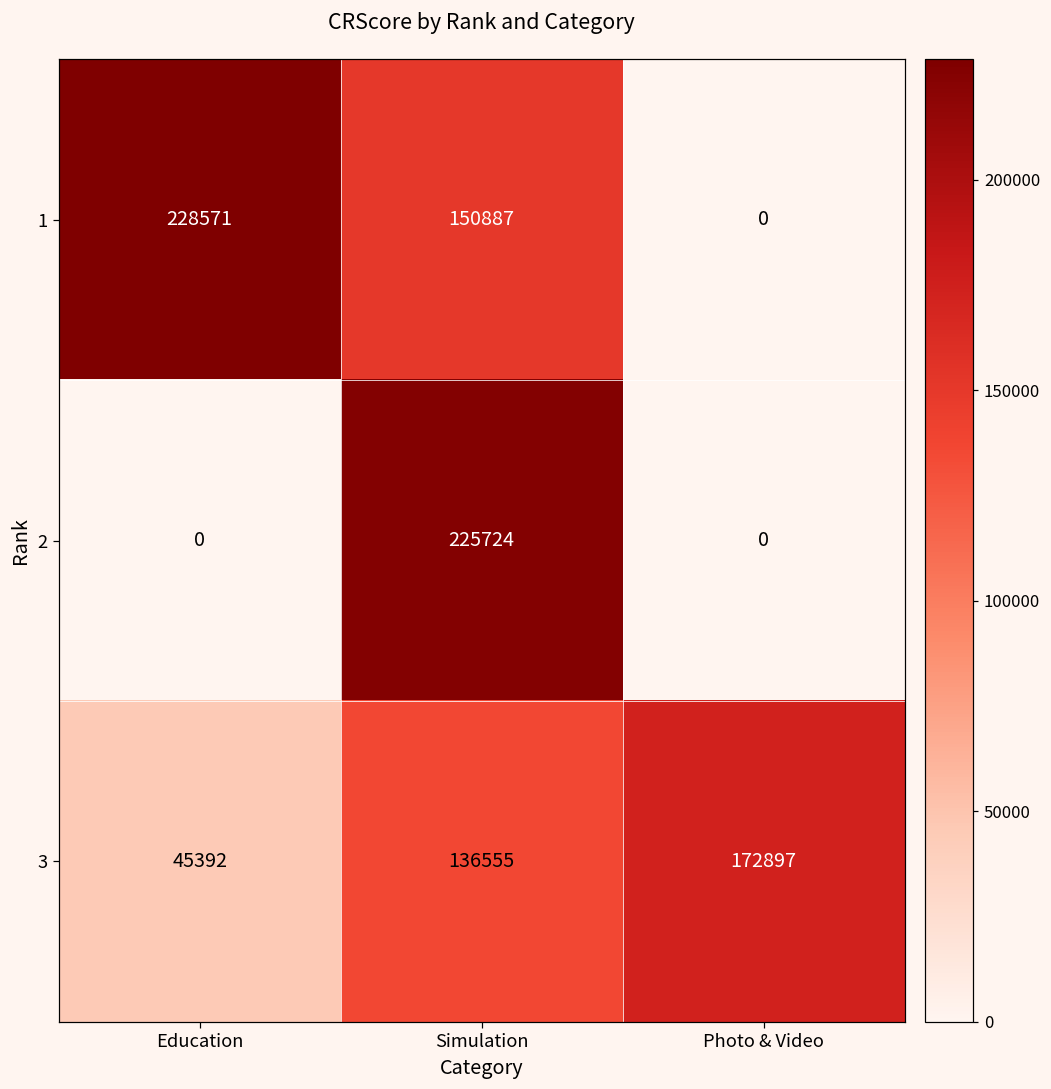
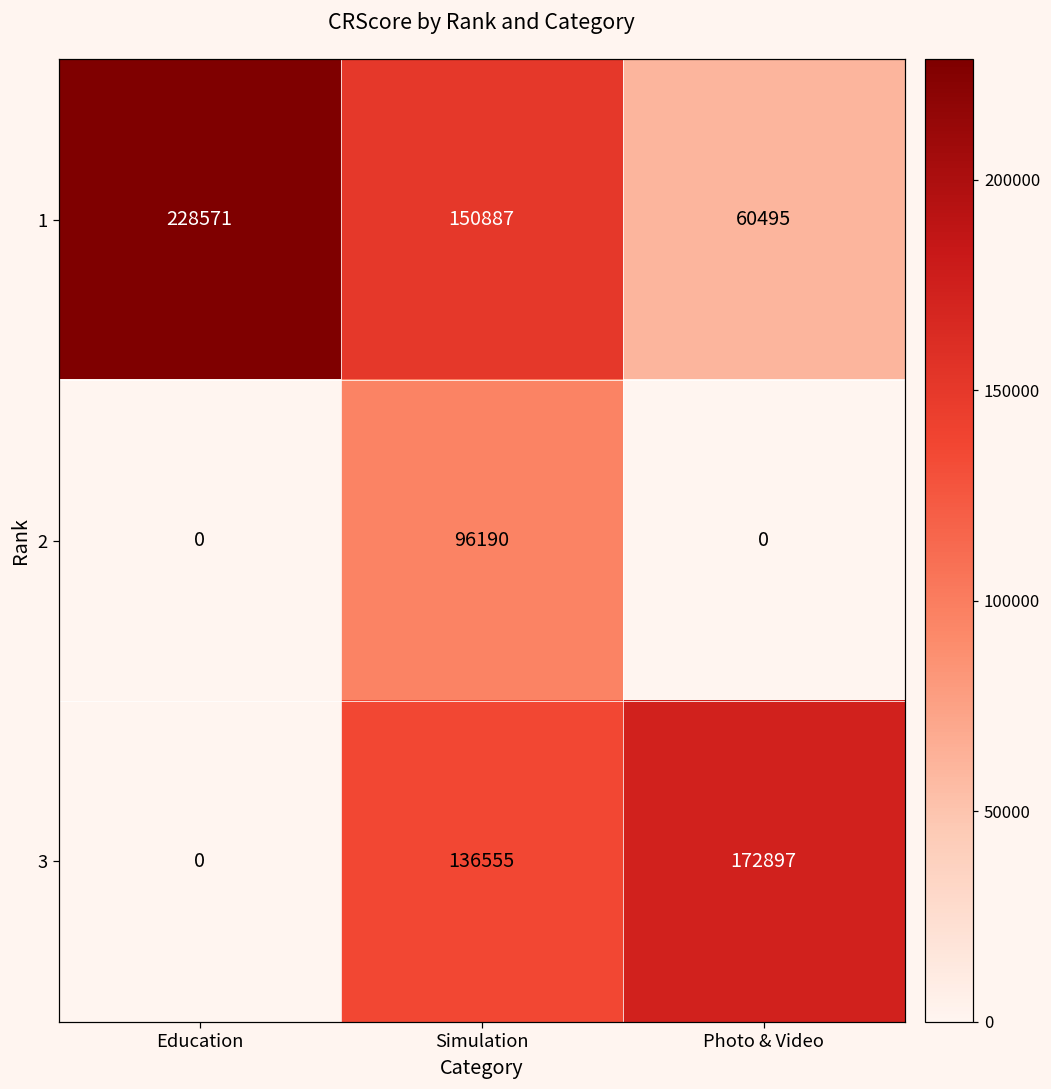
1, Photo & Video: 0 -> 60495
2, Simulation: 225724 -> 96190
3, Education: 45392 -> 0
